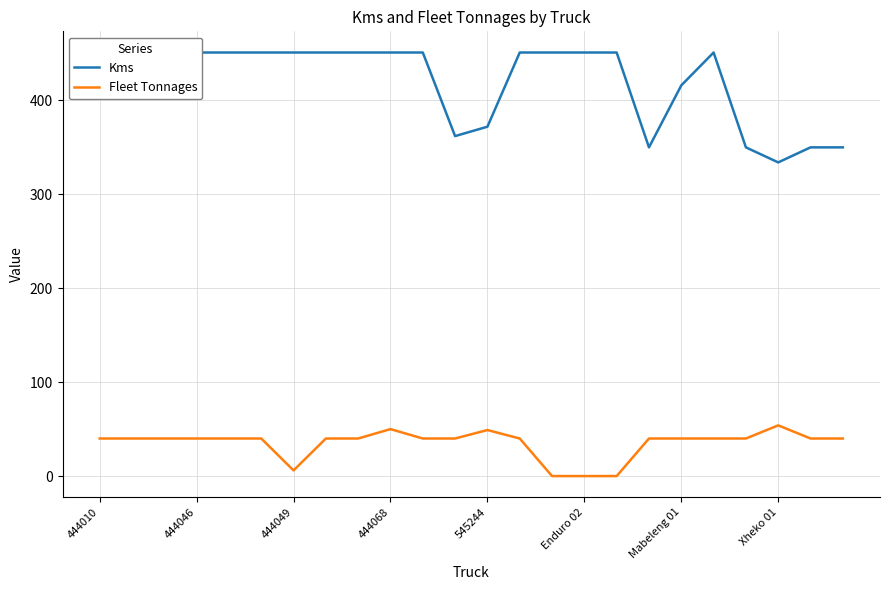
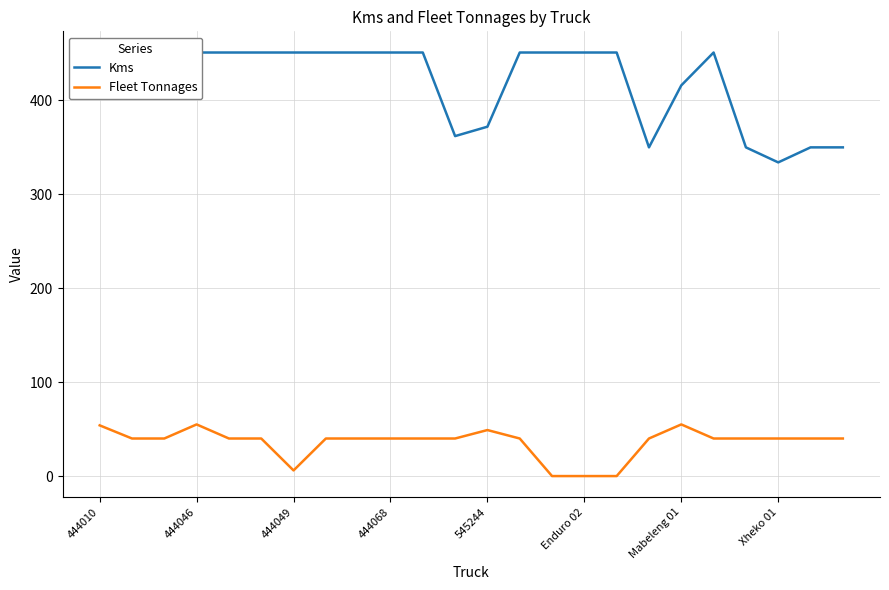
Fleet Tonnages, 444010: 40 -> 50
Fleet Tonnages, 444046: 40 -> 60
Fleet Tonnages, 444068: 50 -> 40
Fleet Tonnages, Mabeleng 01: 40 -> 60
Fleet Tonnages, Xheko 01: 50 -> 40
